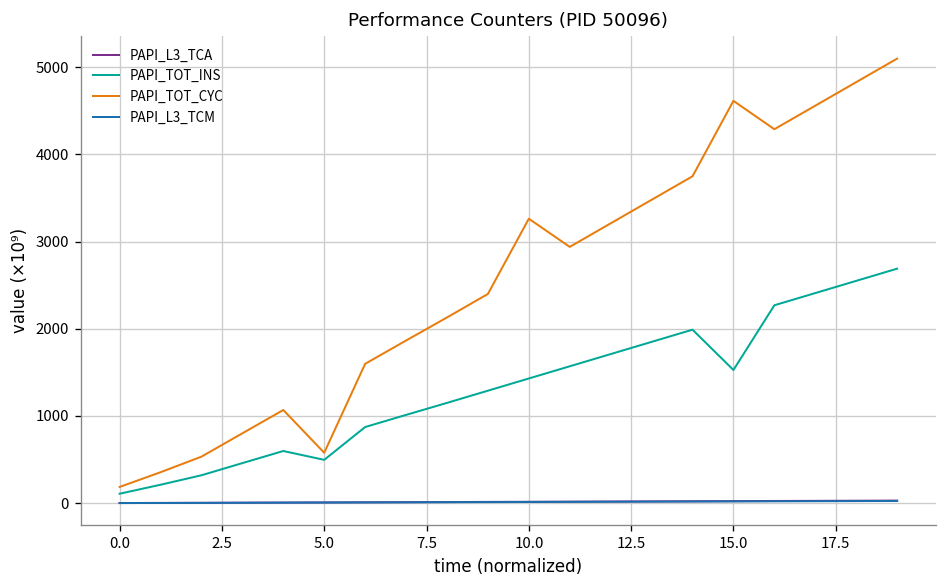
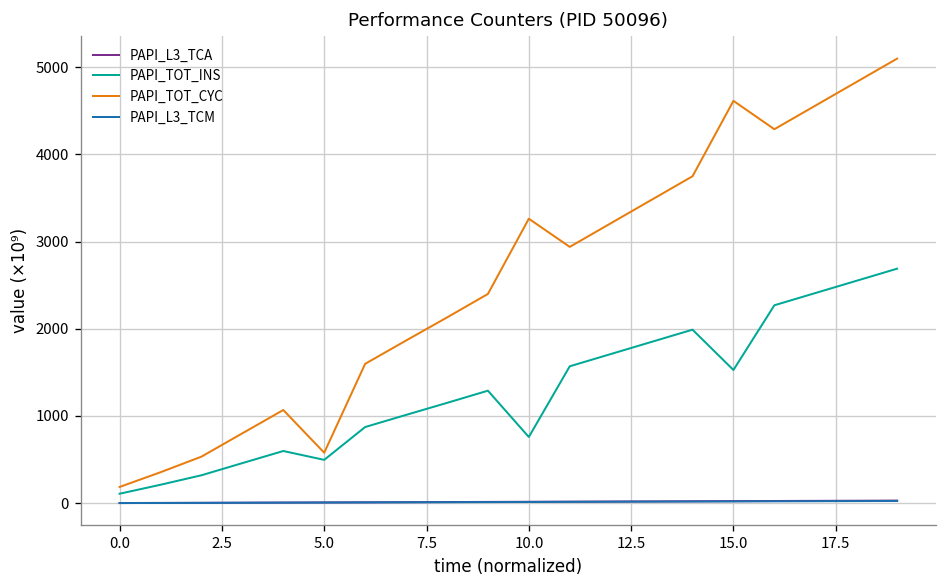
PAPI_TOT_INS, 10.0: 1400 -> 800
